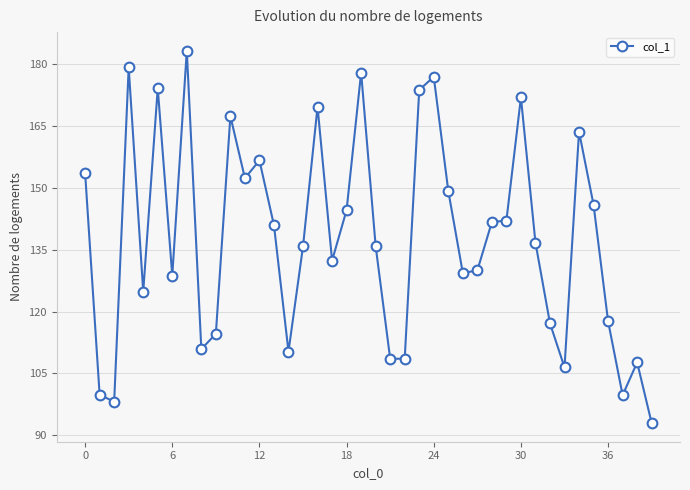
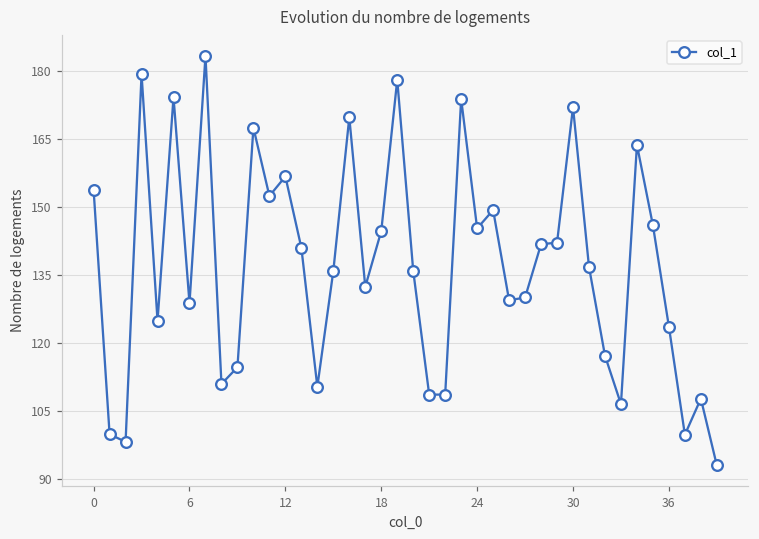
24: 177 -> 145
36: 118 -> 124
